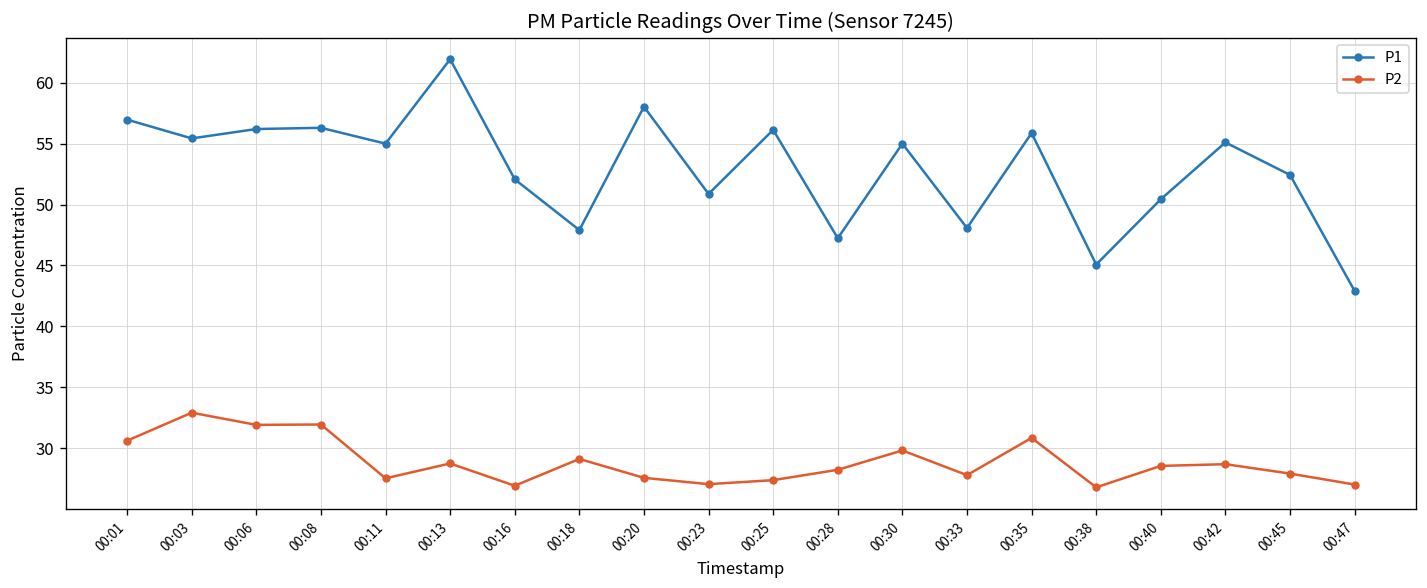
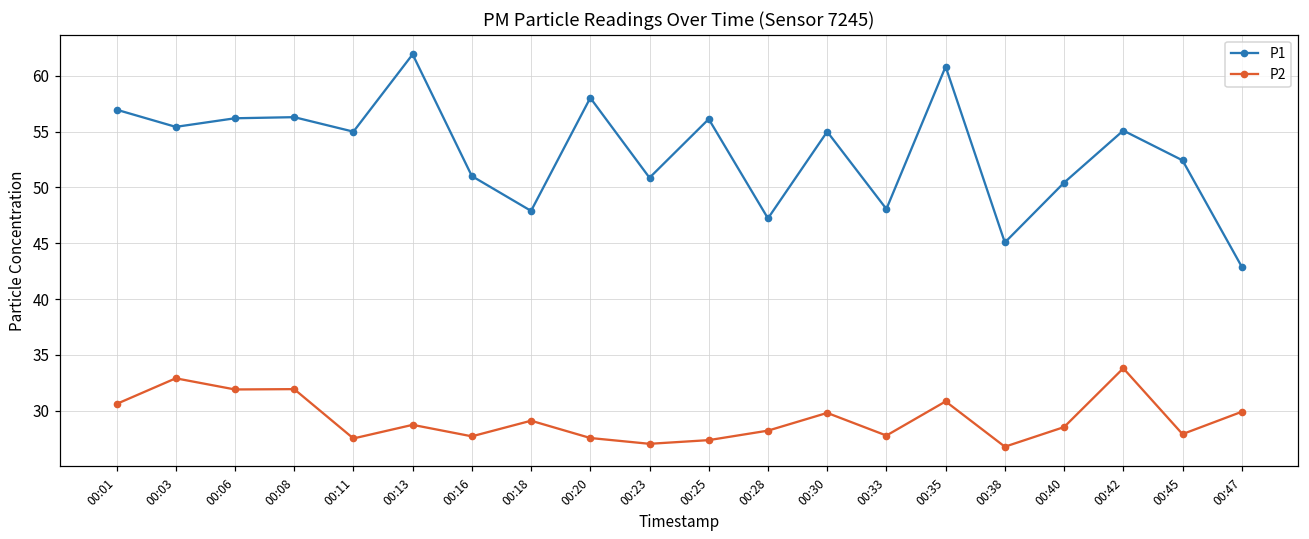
P1, 00:16: 52.1 -> 51.0
P2, 00:16: 26.9 -> 27.7
P1, 00:35: 55.9 -> 60.8
P2, 00:42: 28.7 -> 33.8
P2, 00:47: 27.0 -> 29.9
